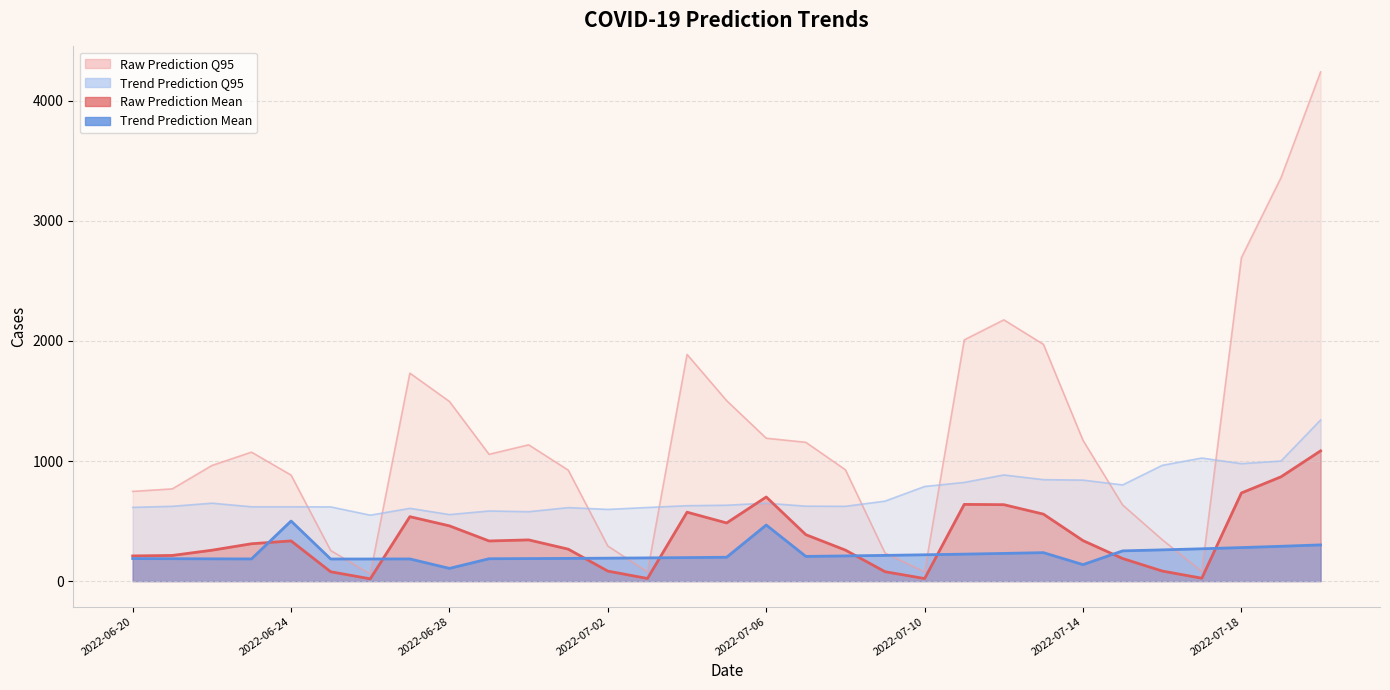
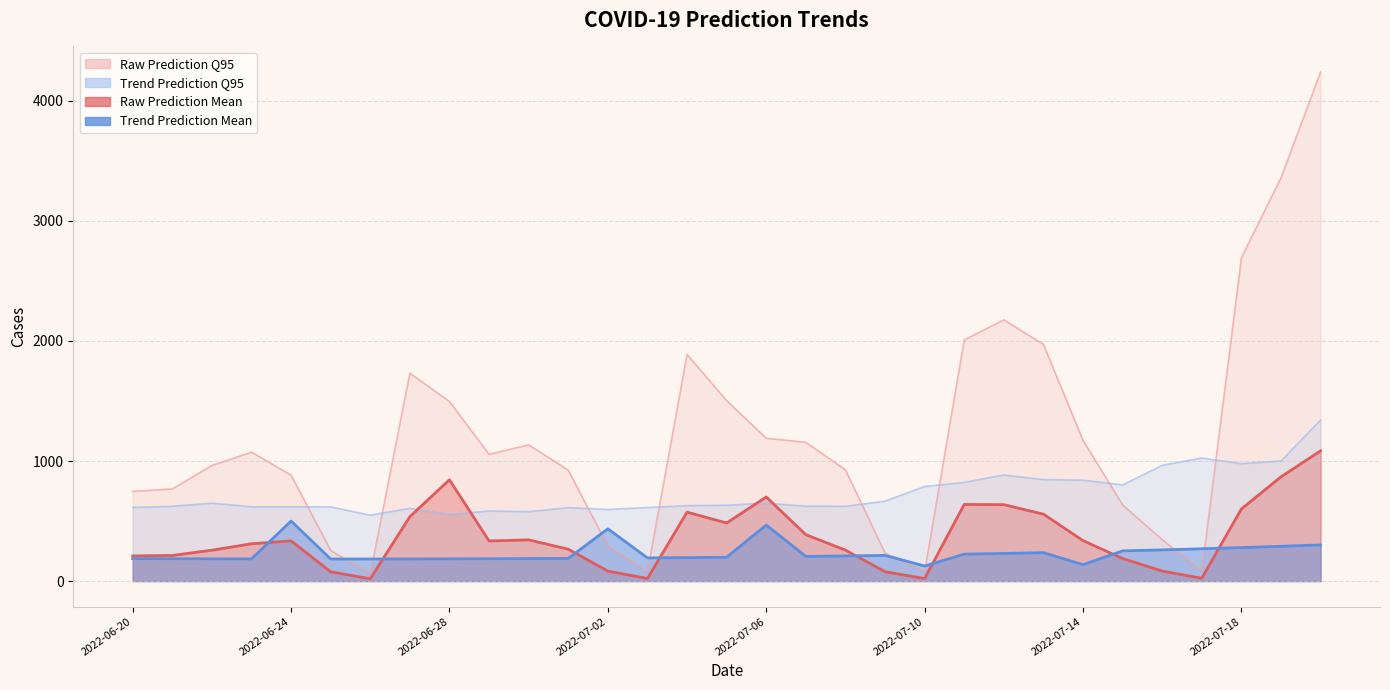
Raw Prediction Mean, 2022-06-28: 460 -> 840
Trend Prediction Mean, 2022-06-28: 110 -> 190
Trend Prediction Mean, 2022-07-02: 190 -> 440
Trend Prediction Mean, 2022-07-10: 220 -> 130
Raw Prediction Mean, 2022-07-18: 730 -> 600
